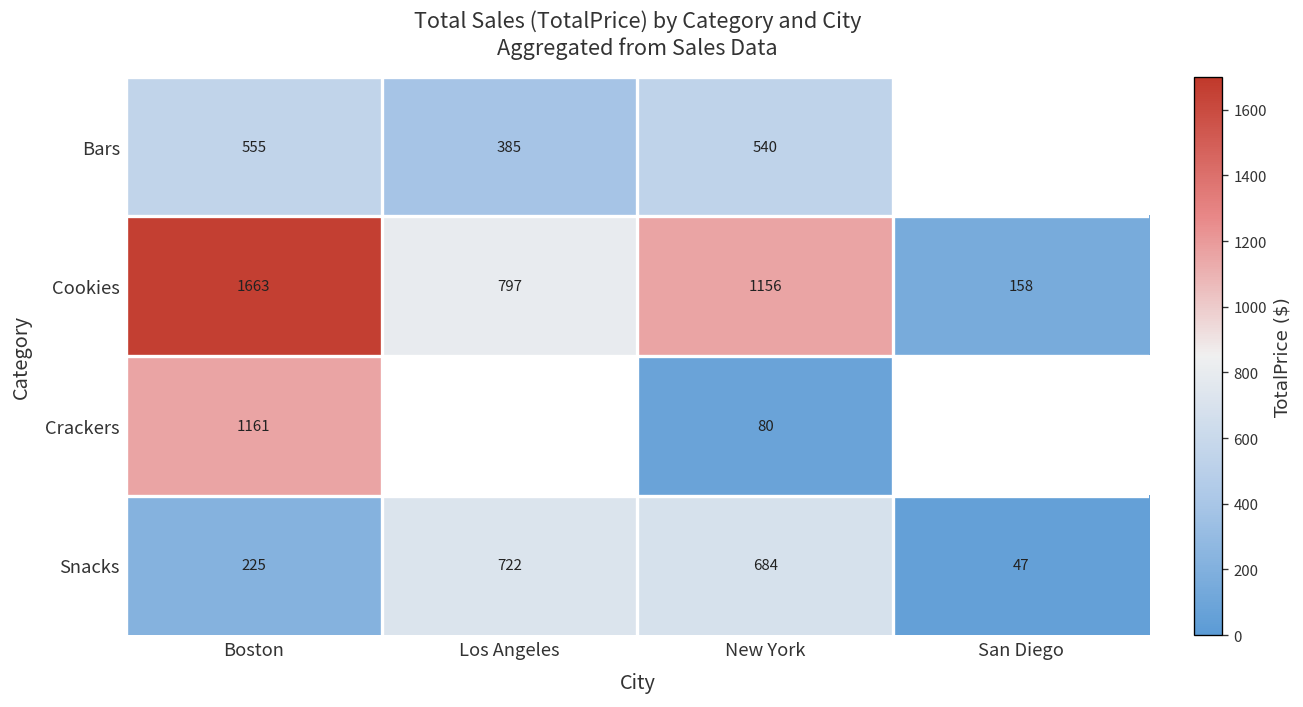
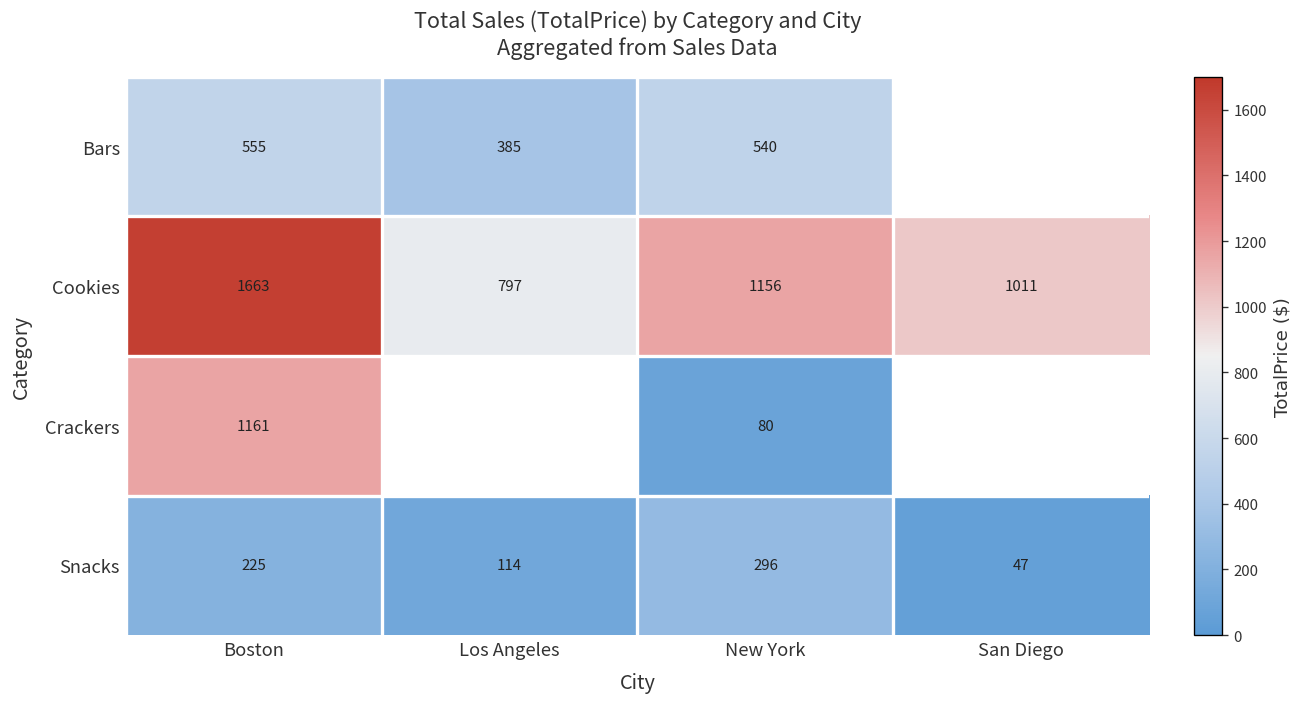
Cookies, San Diego: 158 -> 1011
Snacks, Los Angeles: 722 -> 114
Snacks, New York: 684 -> 296
